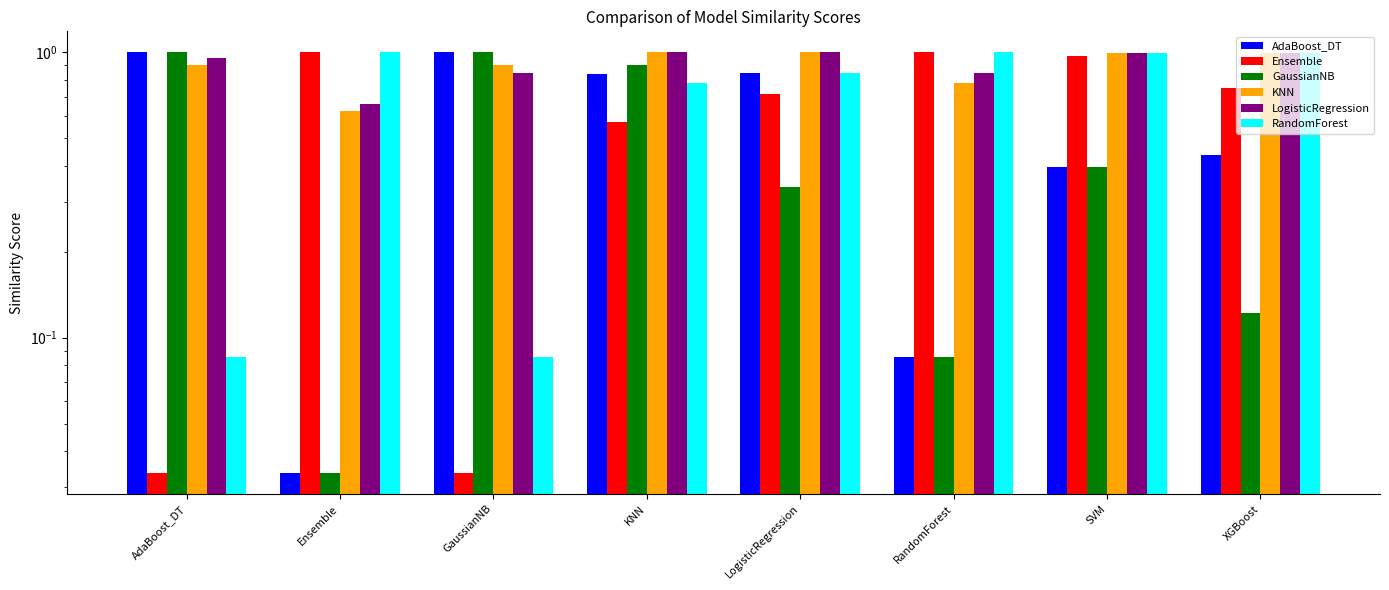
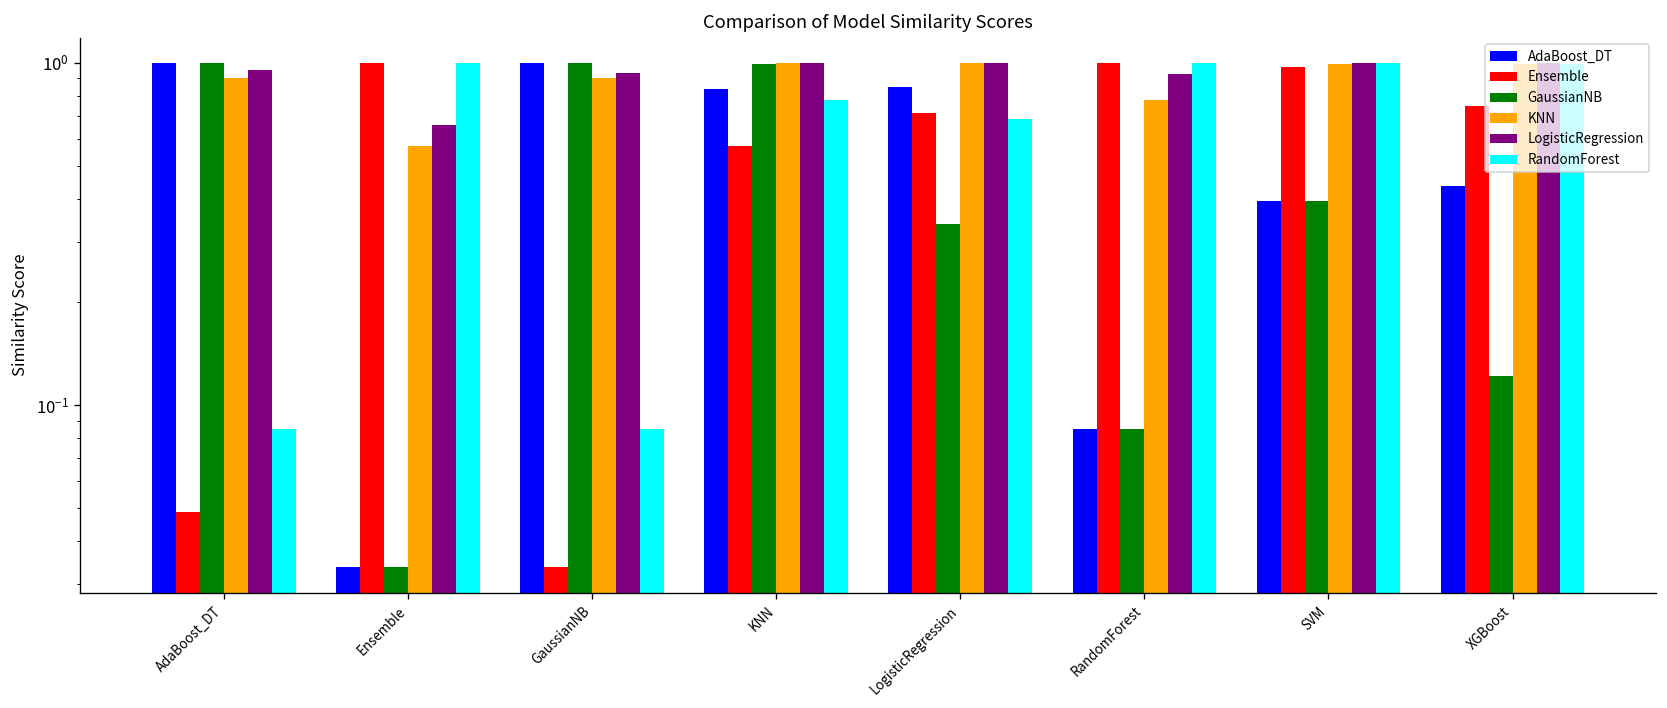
Ensemble, AdaBoost_DT: 0.034 -> 0.049
KNN, Ensemble: 0.62 -> 0.57
LogisticRegression, GaussianNB: 0.85 -> 0.94
GaussianNB, KNN: 0.90 -> 0.99
RandomForest, LogisticRegression: 0.85 -> 0.69
LogisticRegression, RandomForest: 0.85 -> 0.93
